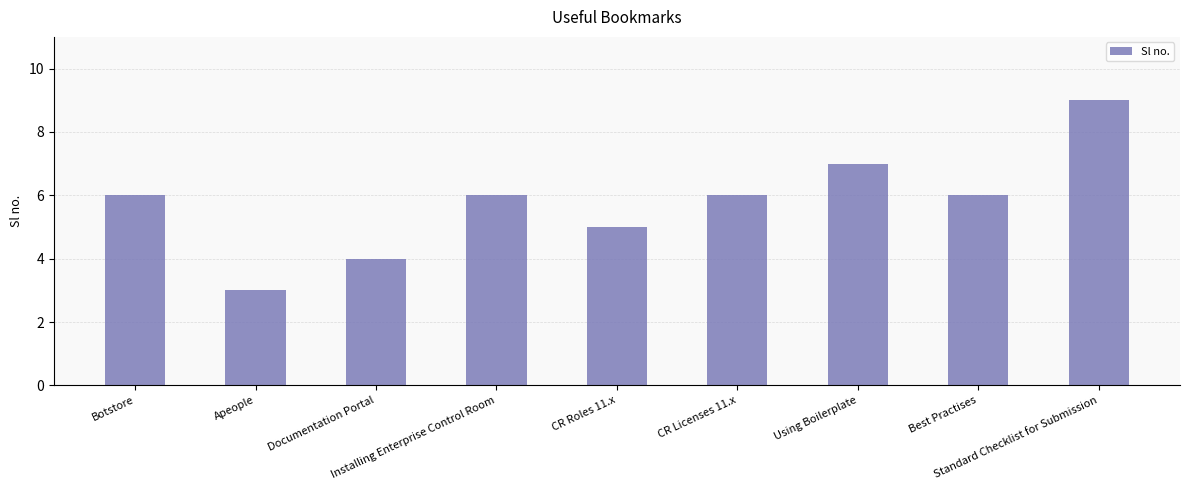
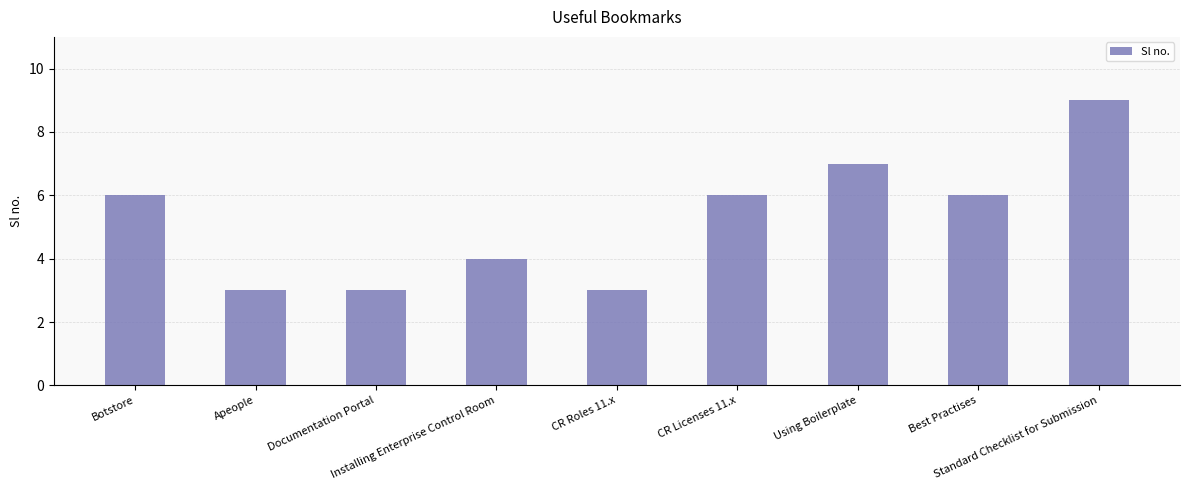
Documentation Portal: 4 -> 3
Installing Enterprise Control Room: 6 -> 4
CR Roles 11.x: 5 -> 3
